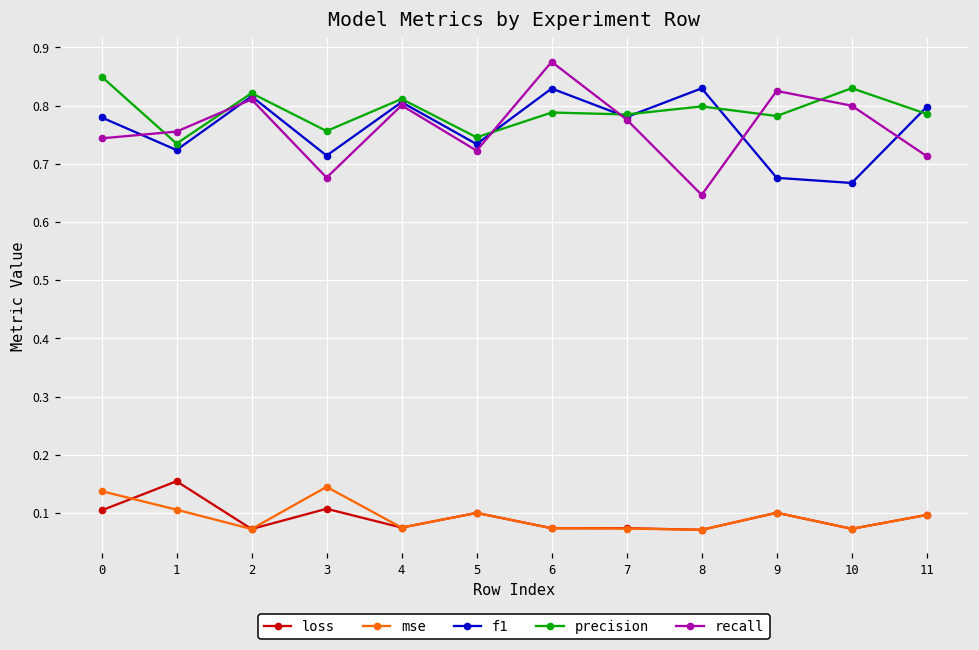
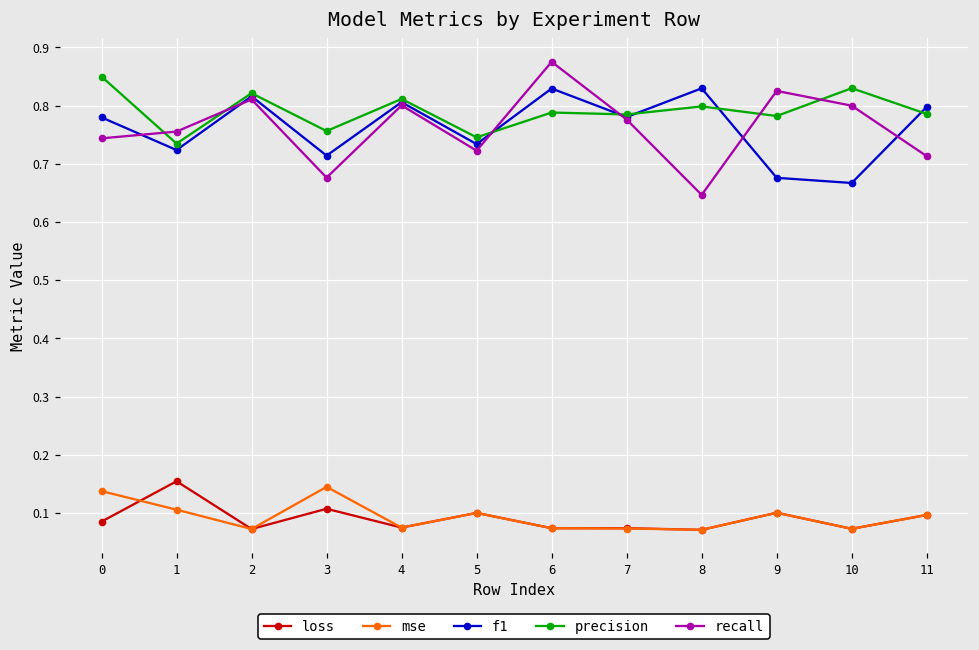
loss, 0: 0.10 -> 0.09
